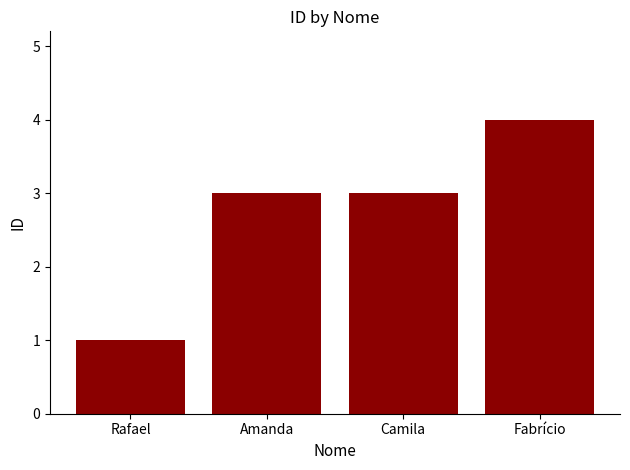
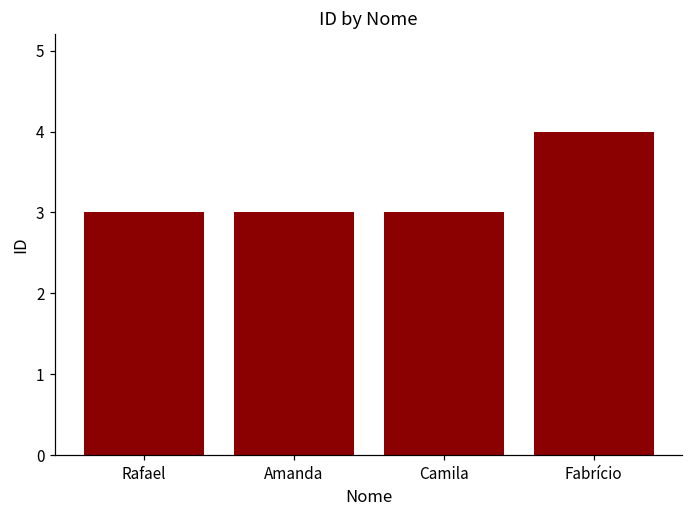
Rafael: 1 -> 3
